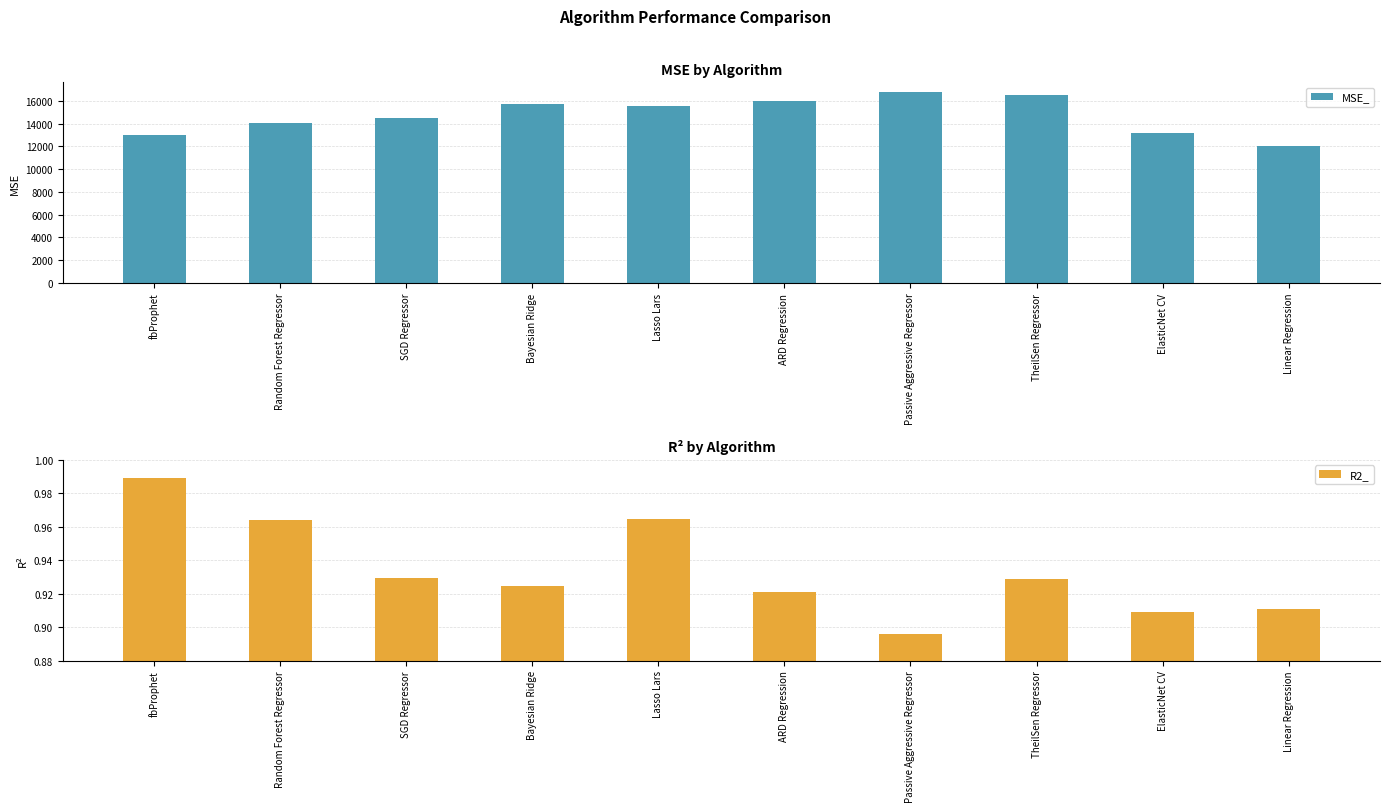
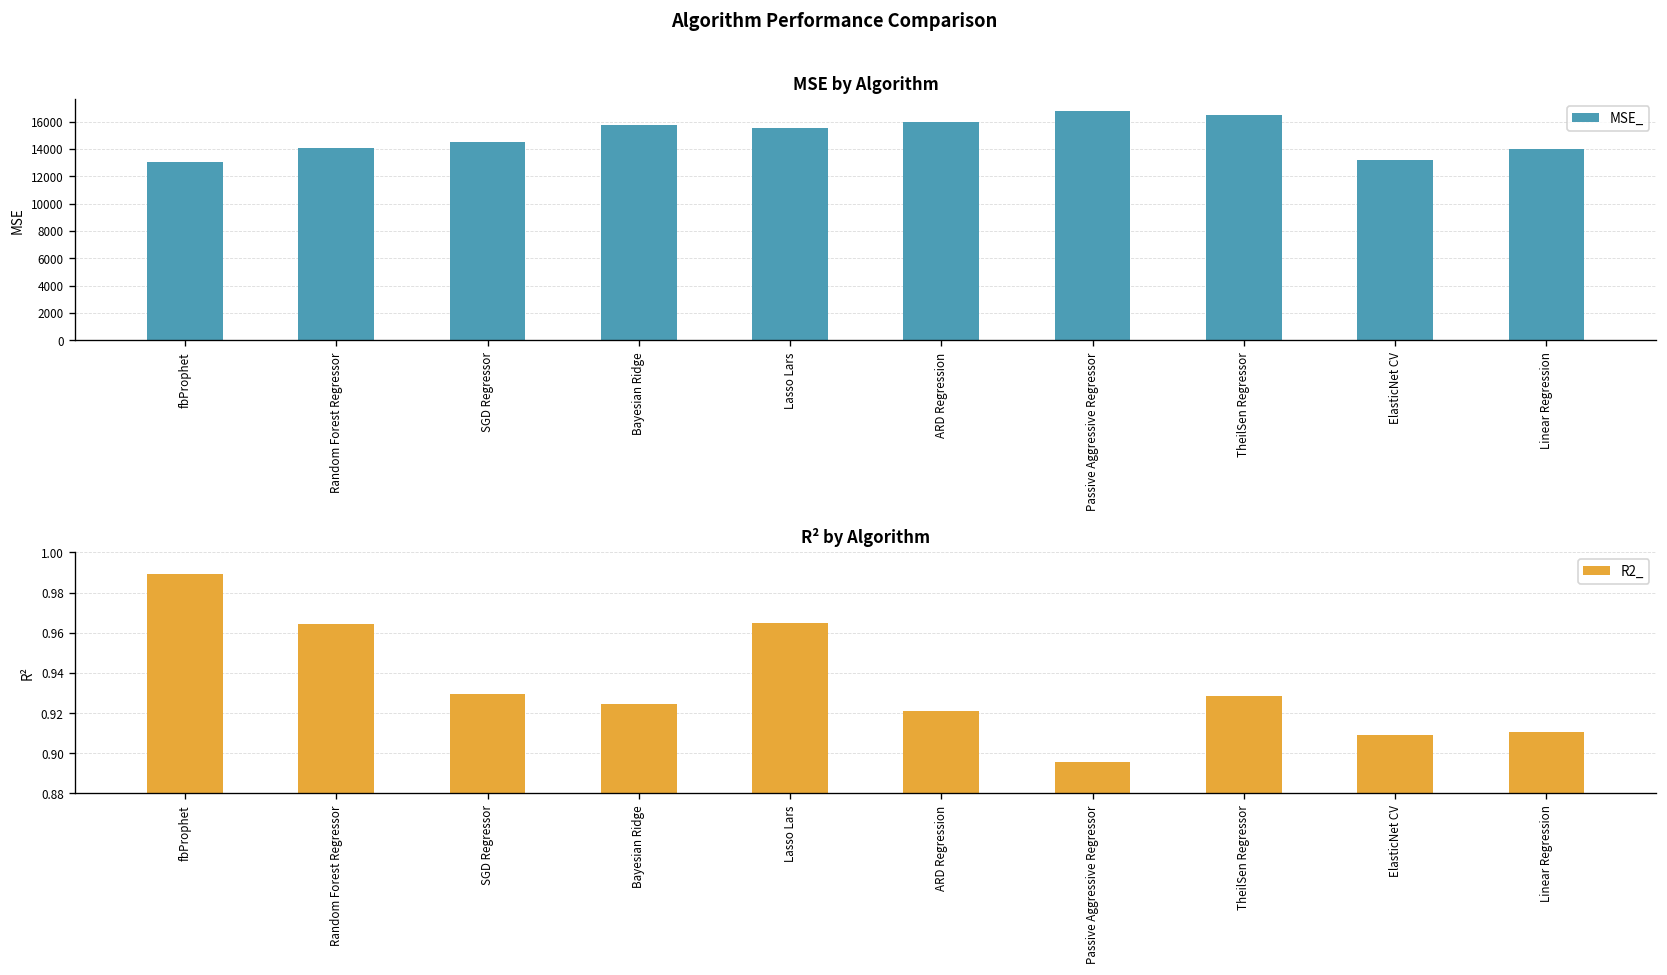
MSE by Algorithm, Linear Regression: 12000 -> 14000
